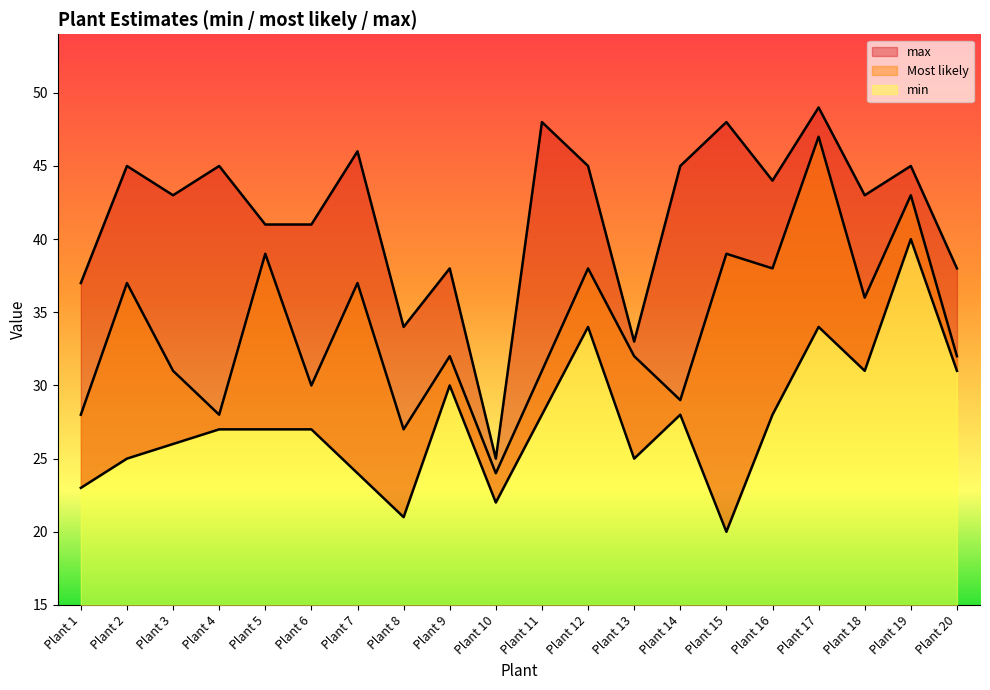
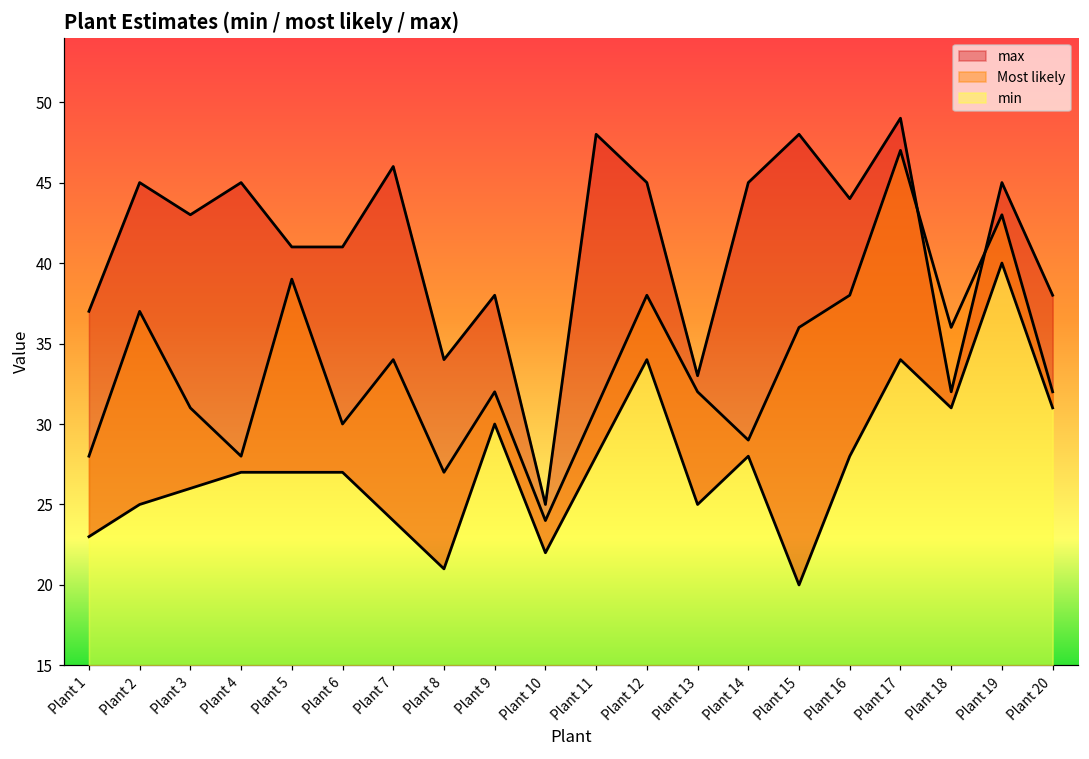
Most likely, Plant 7: 37 -> 34
Most likely, Plant 15: 39 -> 36
max, Plant 18: 43 -> 32
